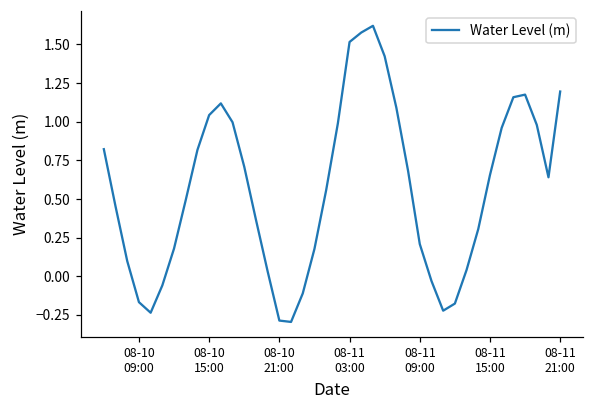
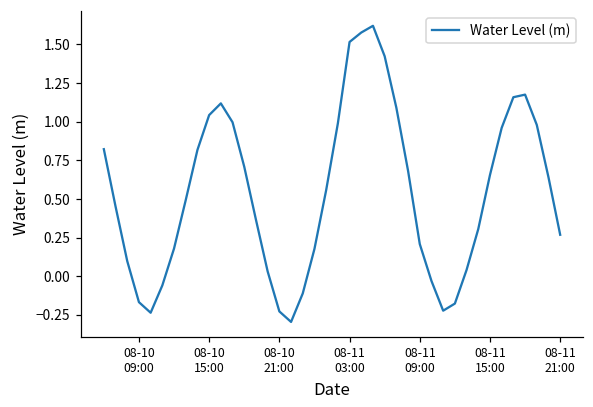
08-10 21:00: -0.29 -> -0.23
08-11 21:00: 1.20 -> 0.27
